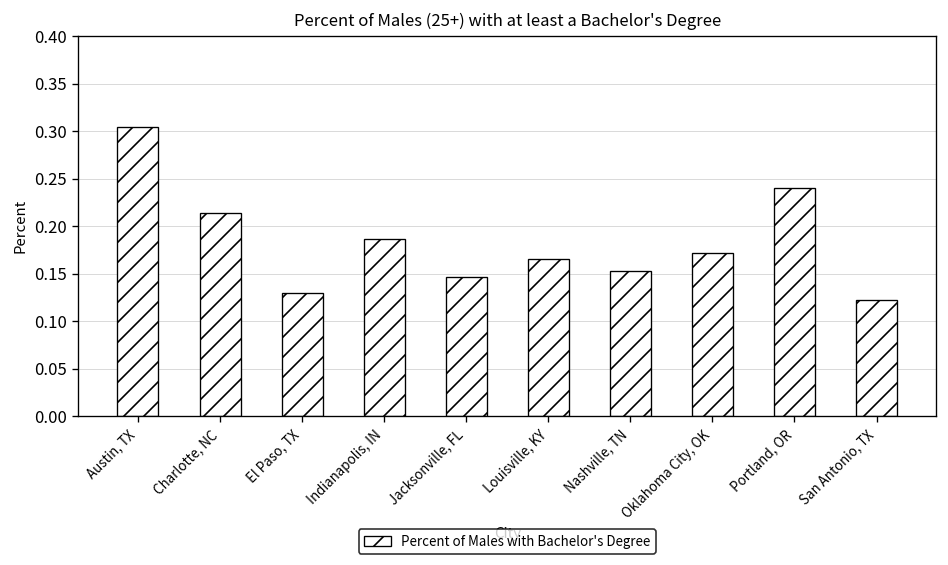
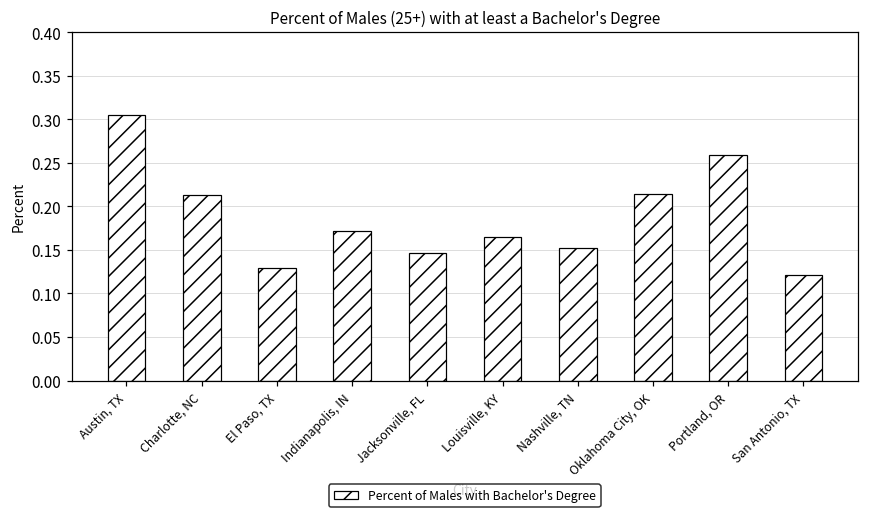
Indianapolis, IN: 0.19 -> 0.17
Oklahoma City, OK: 0.17 -> 0.21
Portland, OR: 0.24 -> 0.26
